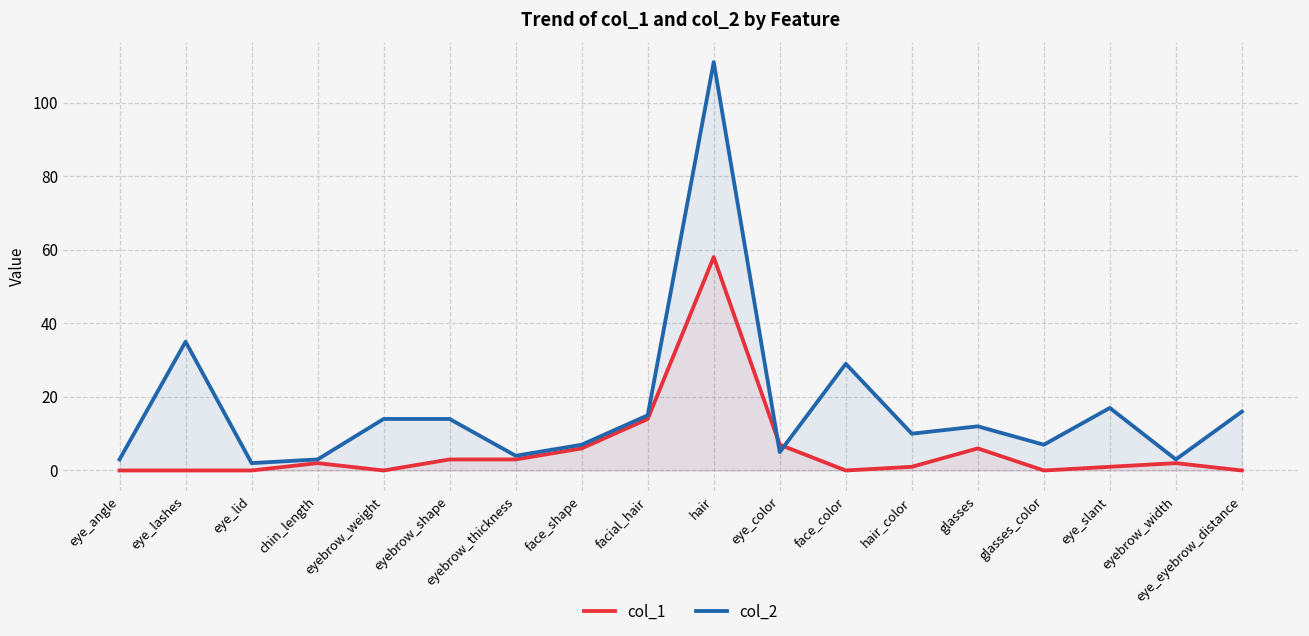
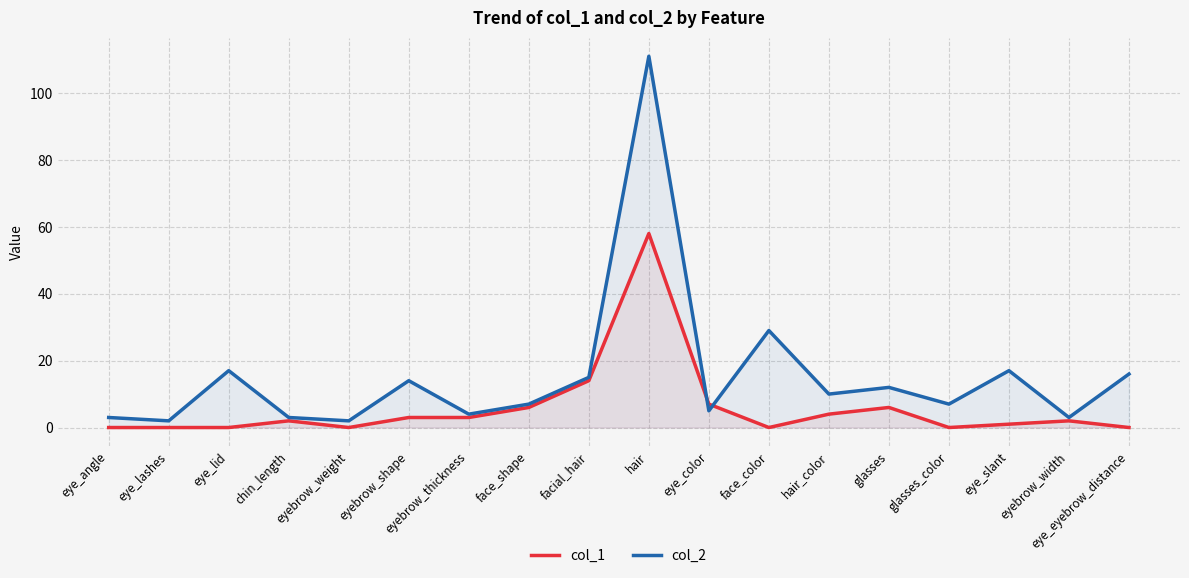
col_2, eye_lashes: 35 -> 2
col_2, eye_lid: 2 -> 17
col_2, eyebrow_weight: 14 -> 2
col_1, hair_color: 1 -> 4
